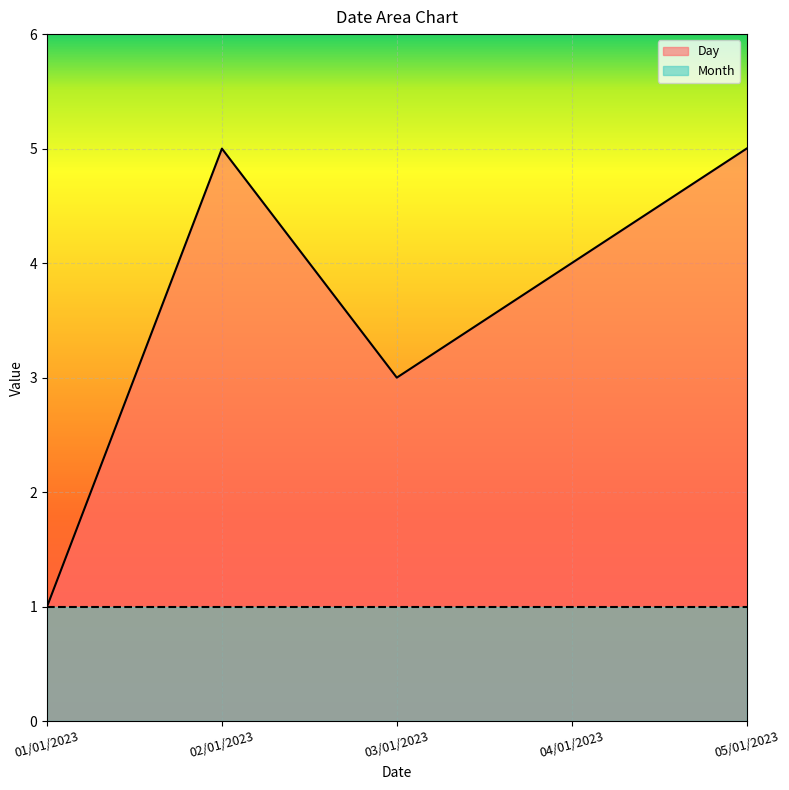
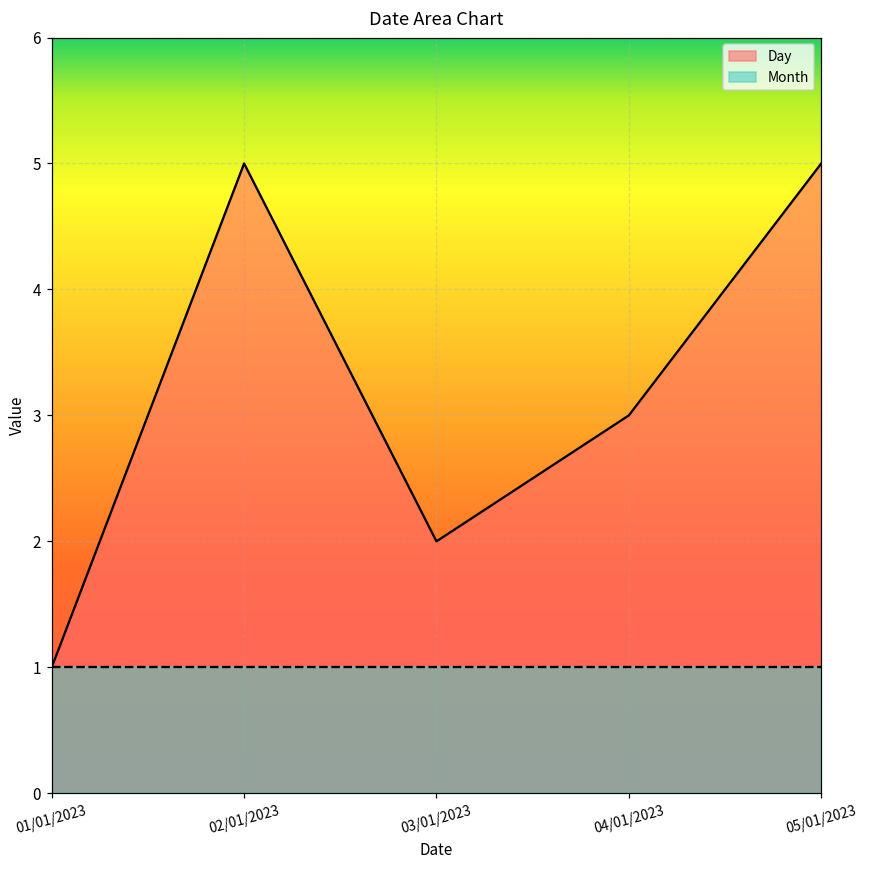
Day, 03/01/2023: 3 -> 2
Day, 04/01/2023: 4 -> 3
